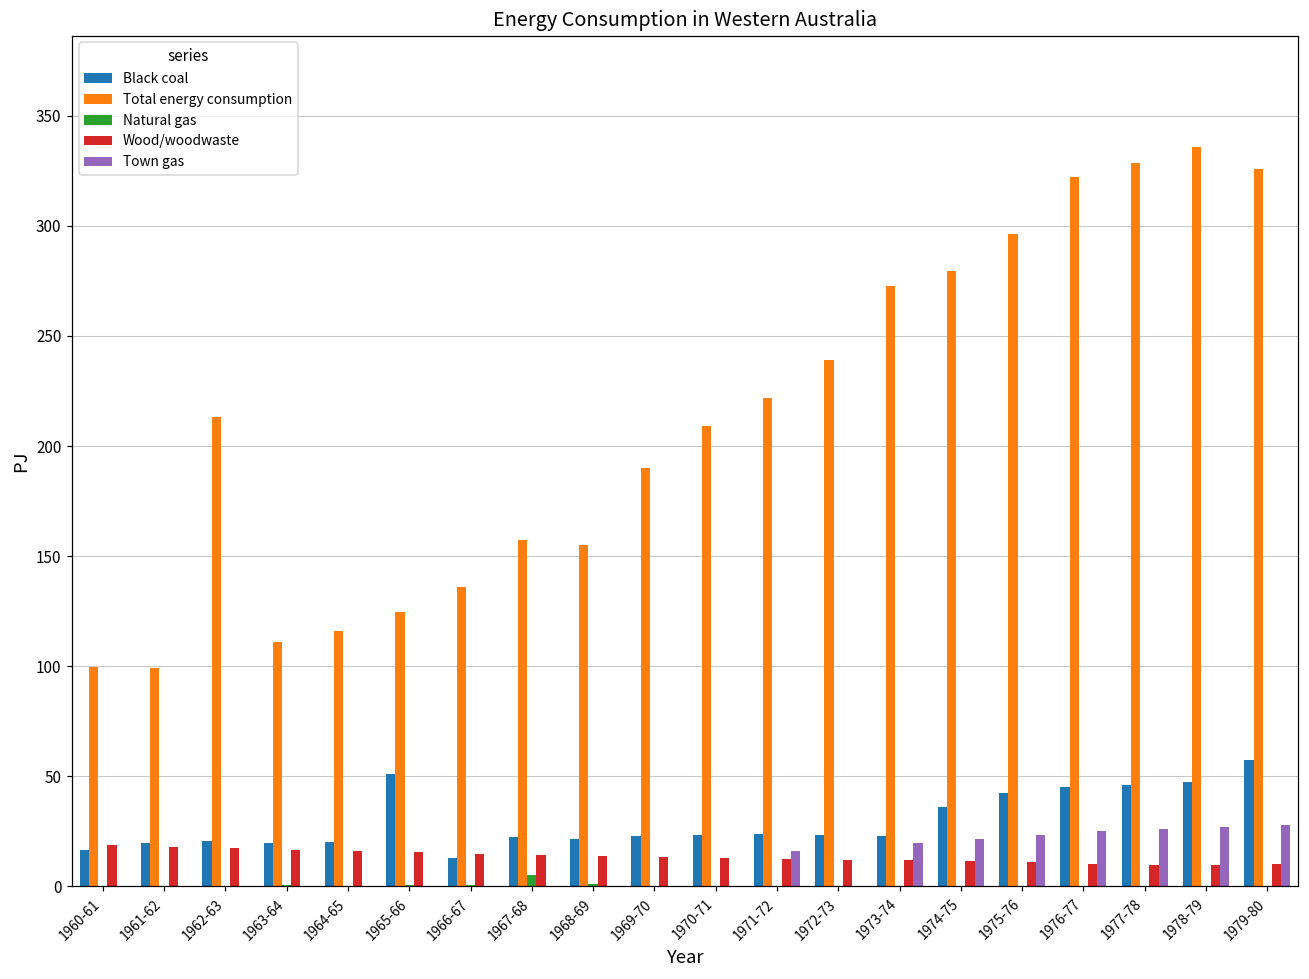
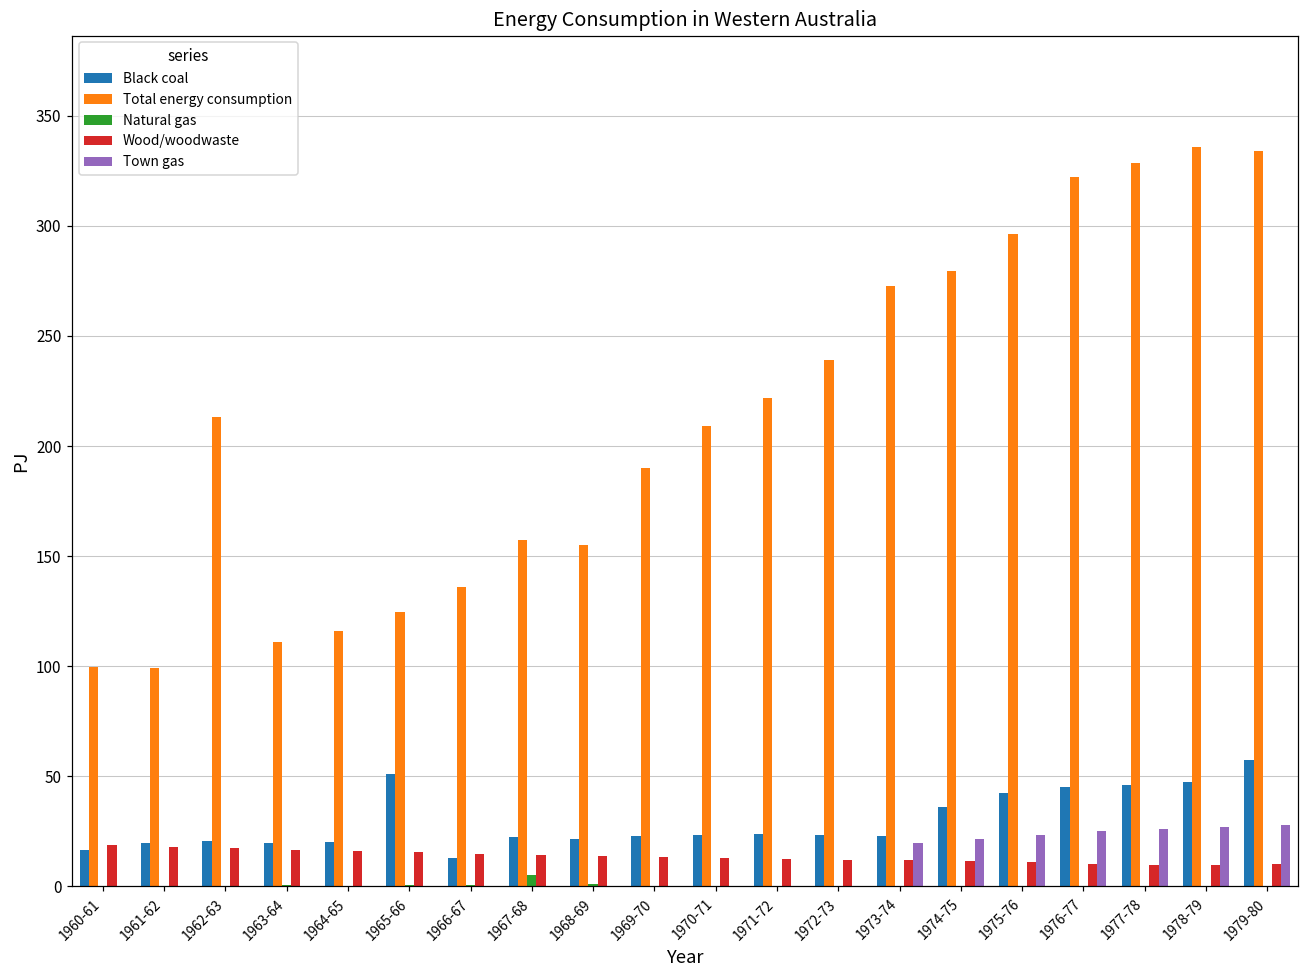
Town gas, 1971-72: 16 -> 0
Total energy consumption, 1979-80: 326 -> 334
